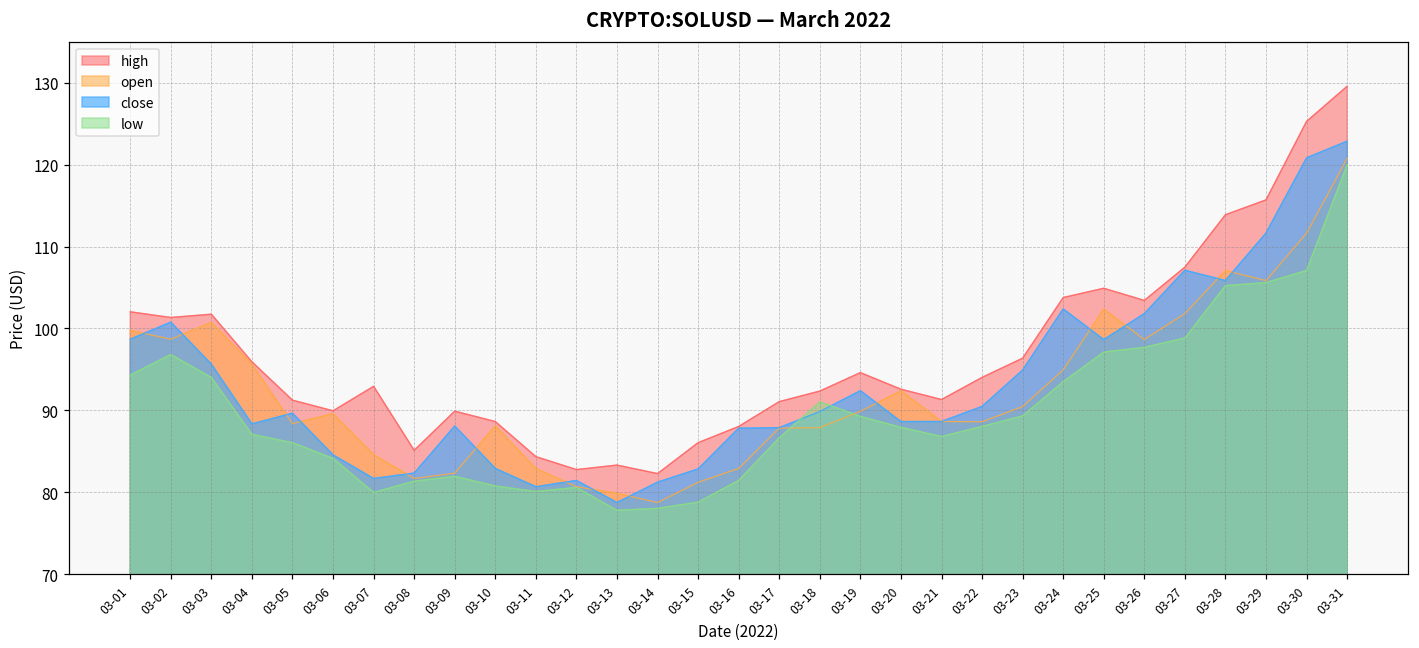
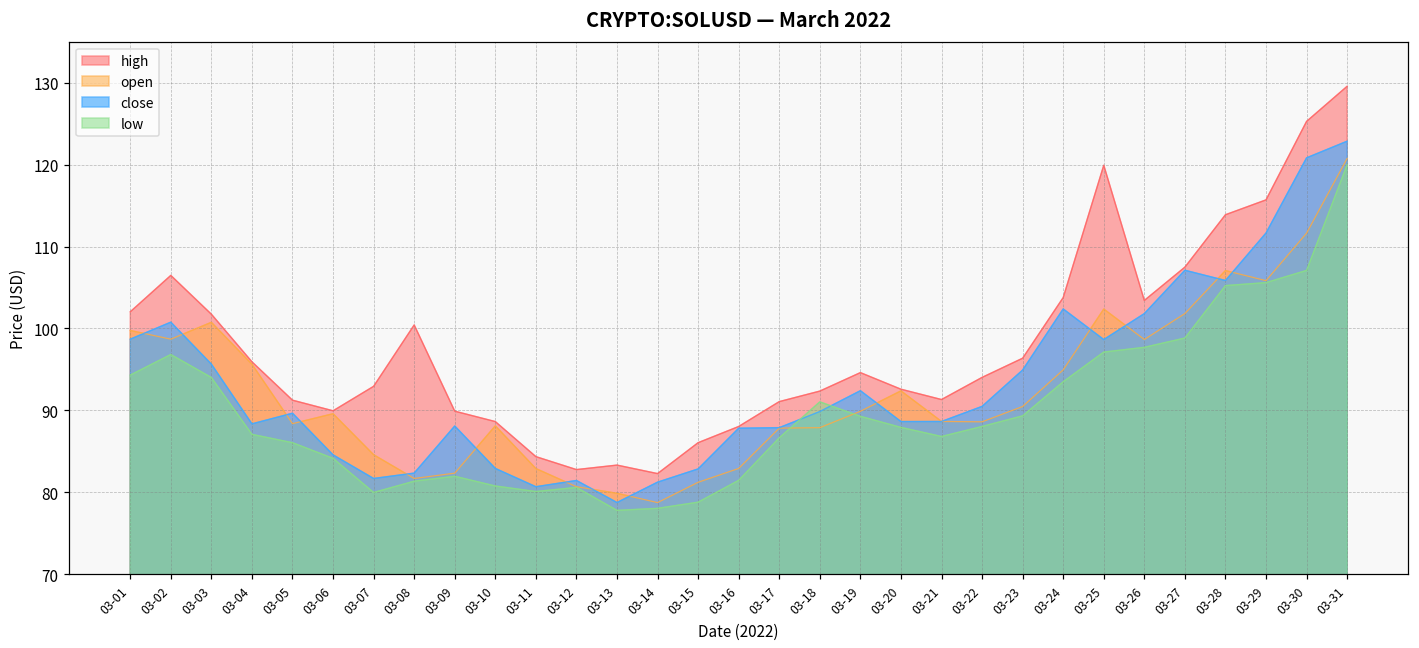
high, 03-02: 101 -> 106
high, 03-08: 85 -> 100
high, 03-25: 105 -> 120
